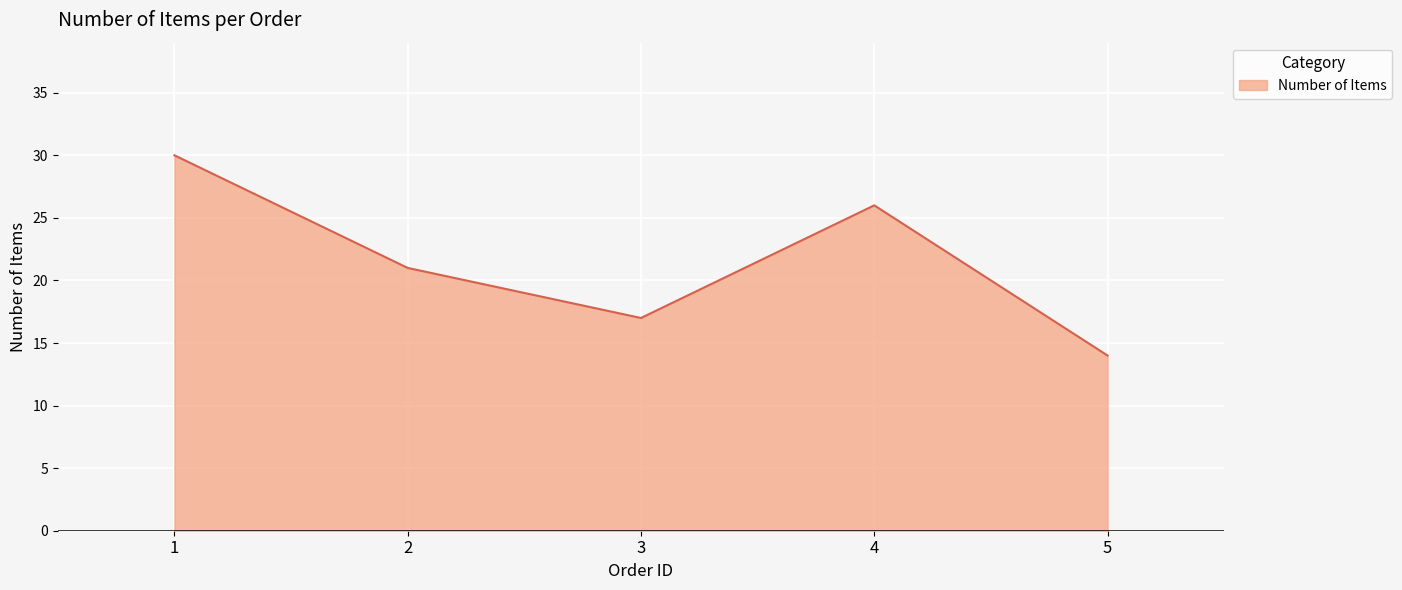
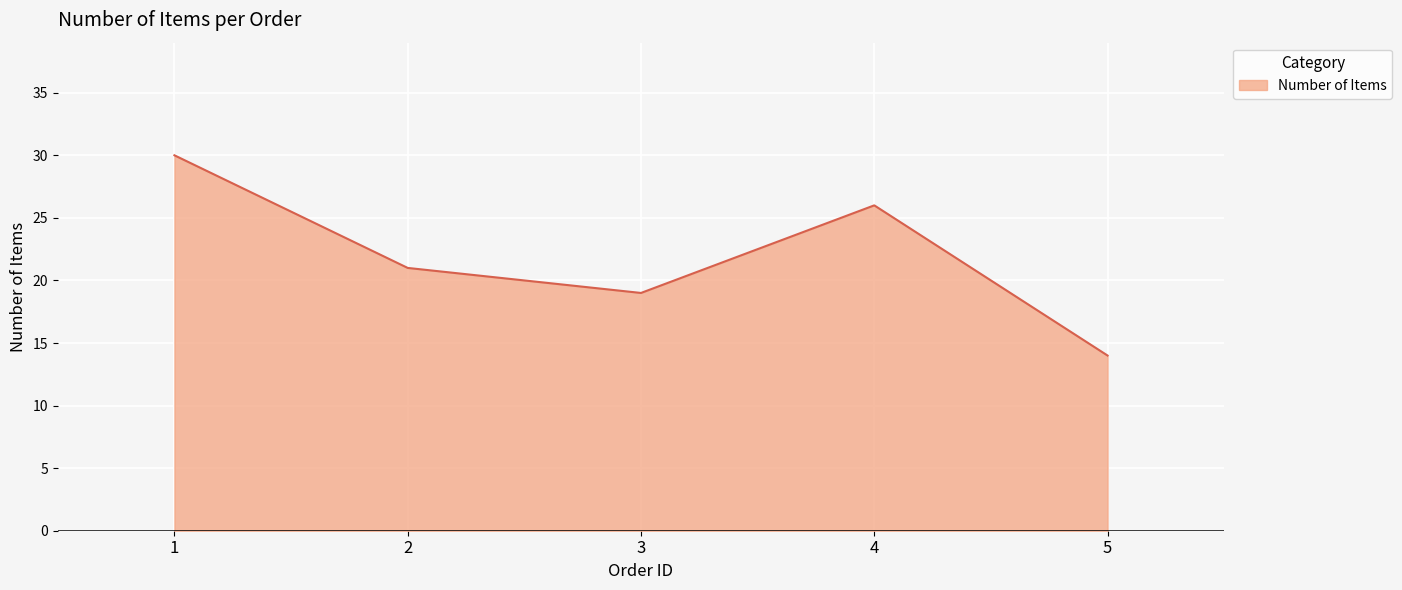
3: 17 -> 19
